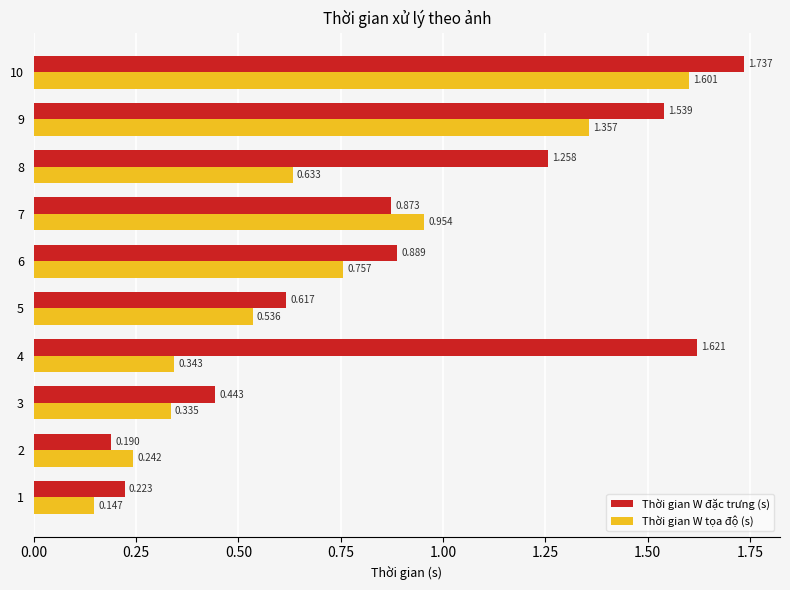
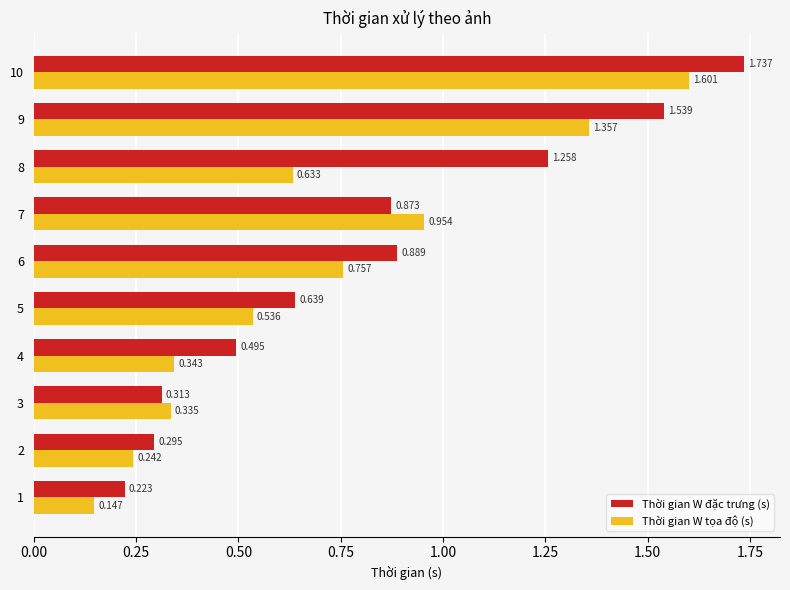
Thời gian W đặc trưng (s), 5: 0.617 -> 0.639
Thời gian W đặc trưng (s), 4: 1.621 -> 0.495
Thời gian W đặc trưng (s), 3: 0.443 -> 0.313
Thời gian W đặc trưng (s), 2: 0.190 -> 0.295
